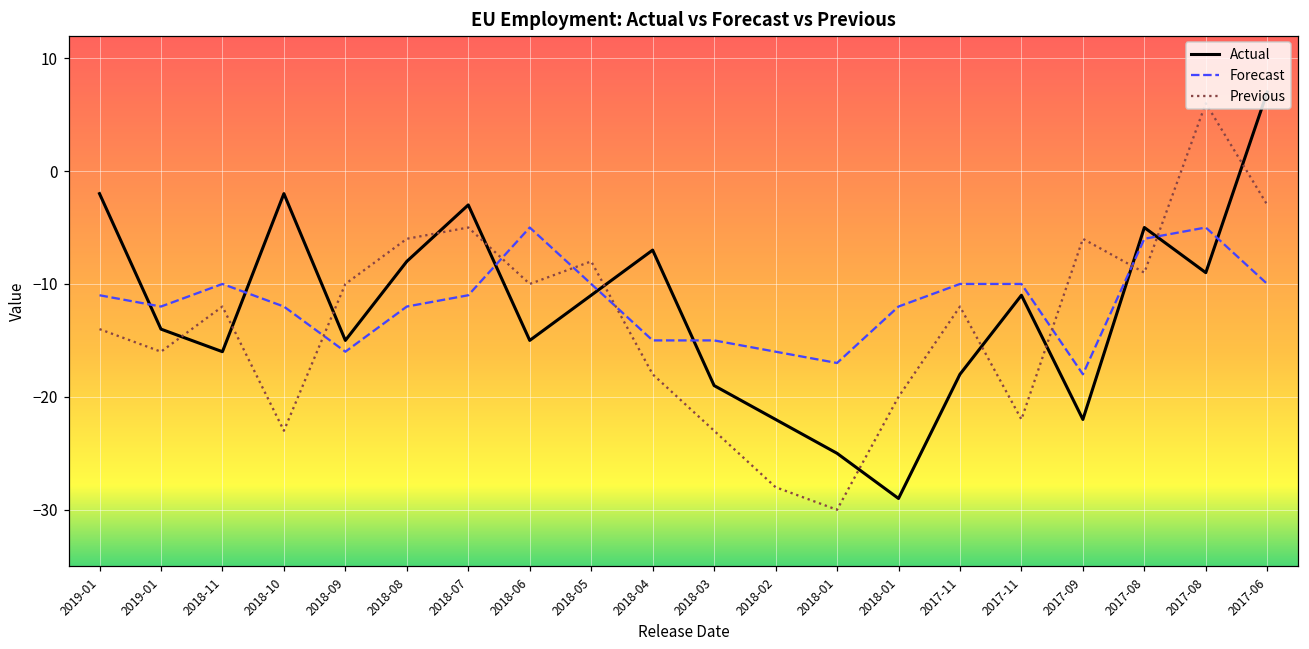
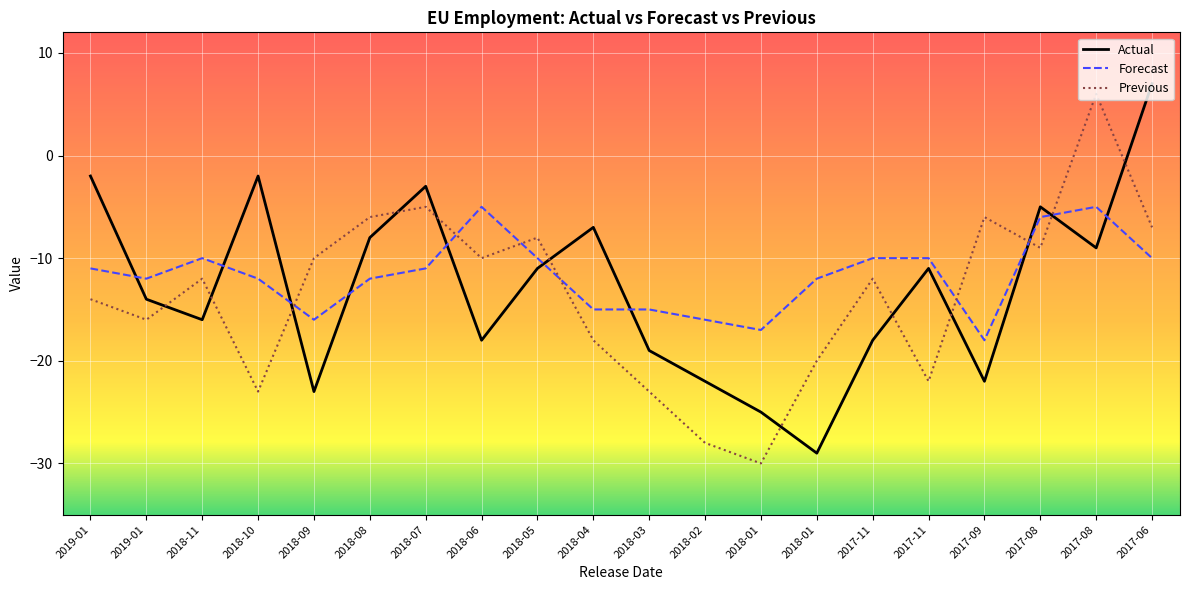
Actual, 2018-09: -15 -> -23
Actual, 2018-06: -15 -> -18
Previous, 2017-06: -3 -> -7
